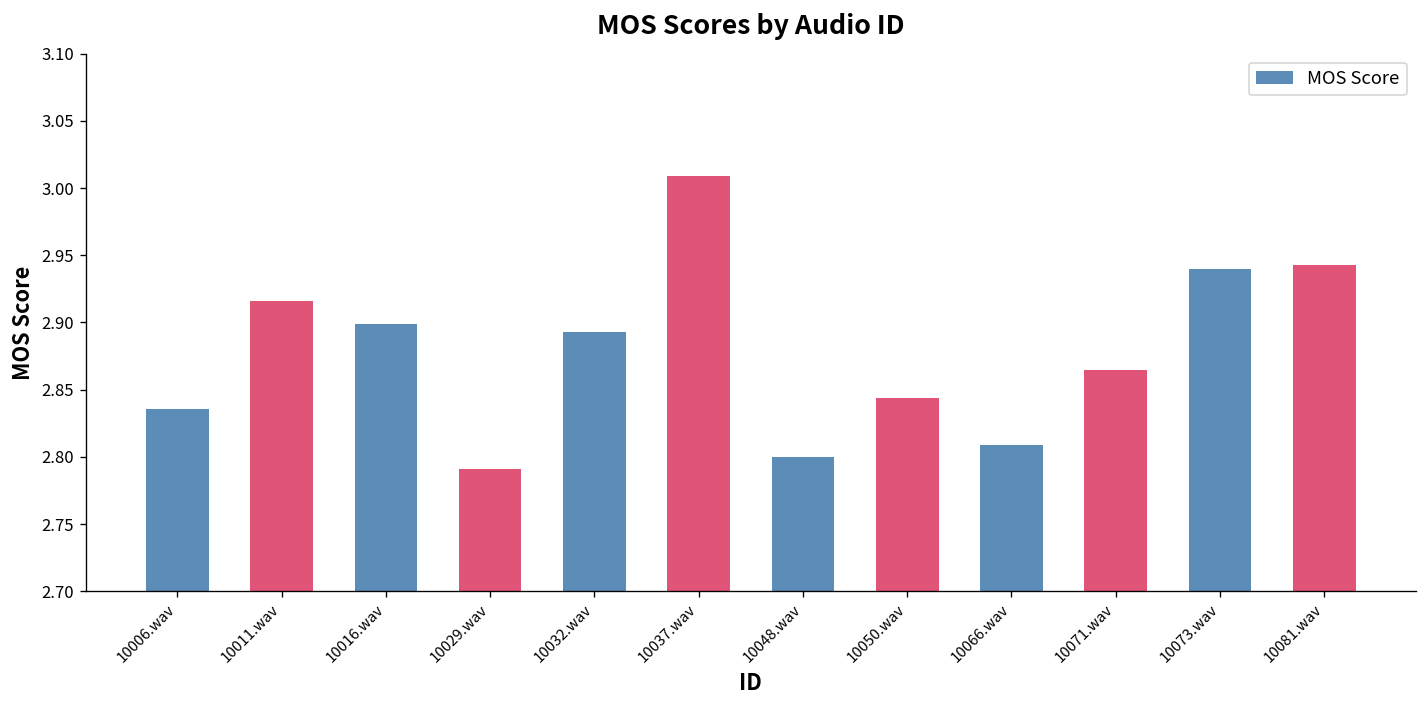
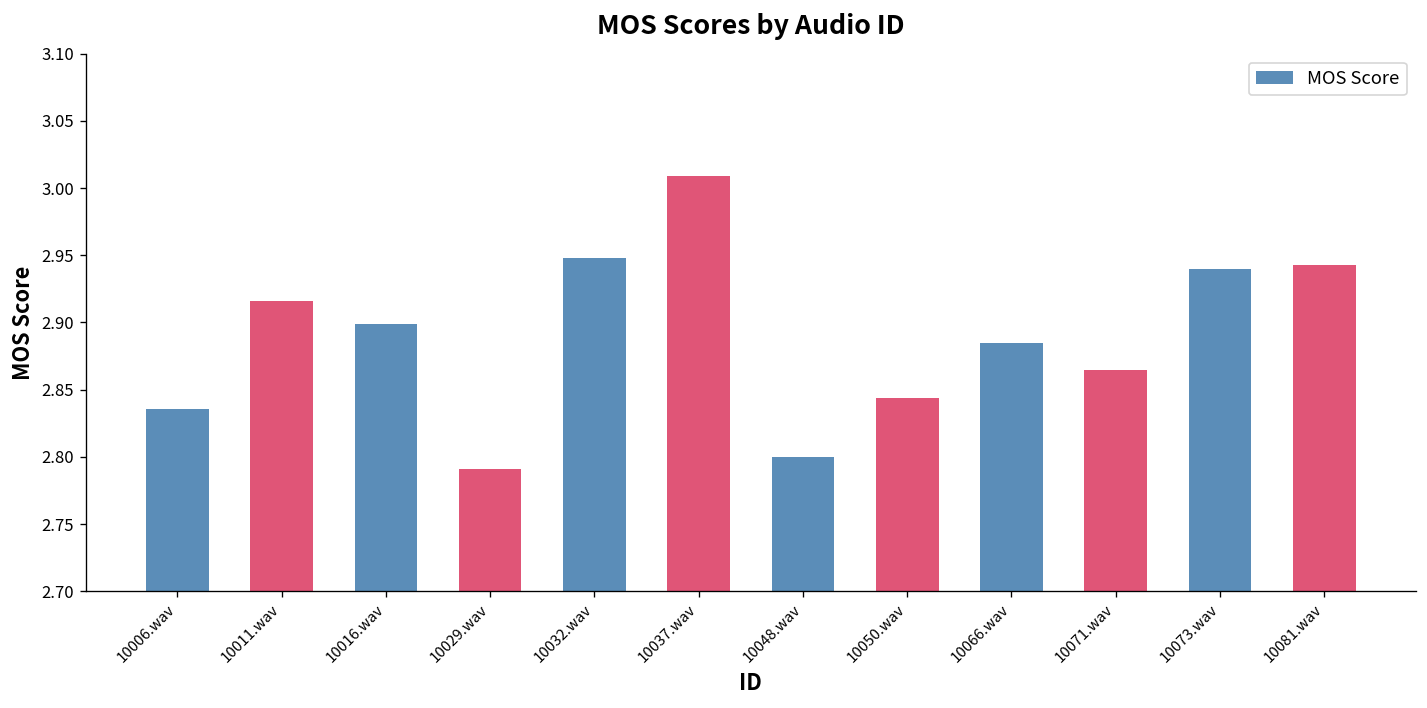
10032.wav: 2.893 -> 2.948
10066.wav: 2.809 -> 2.885
